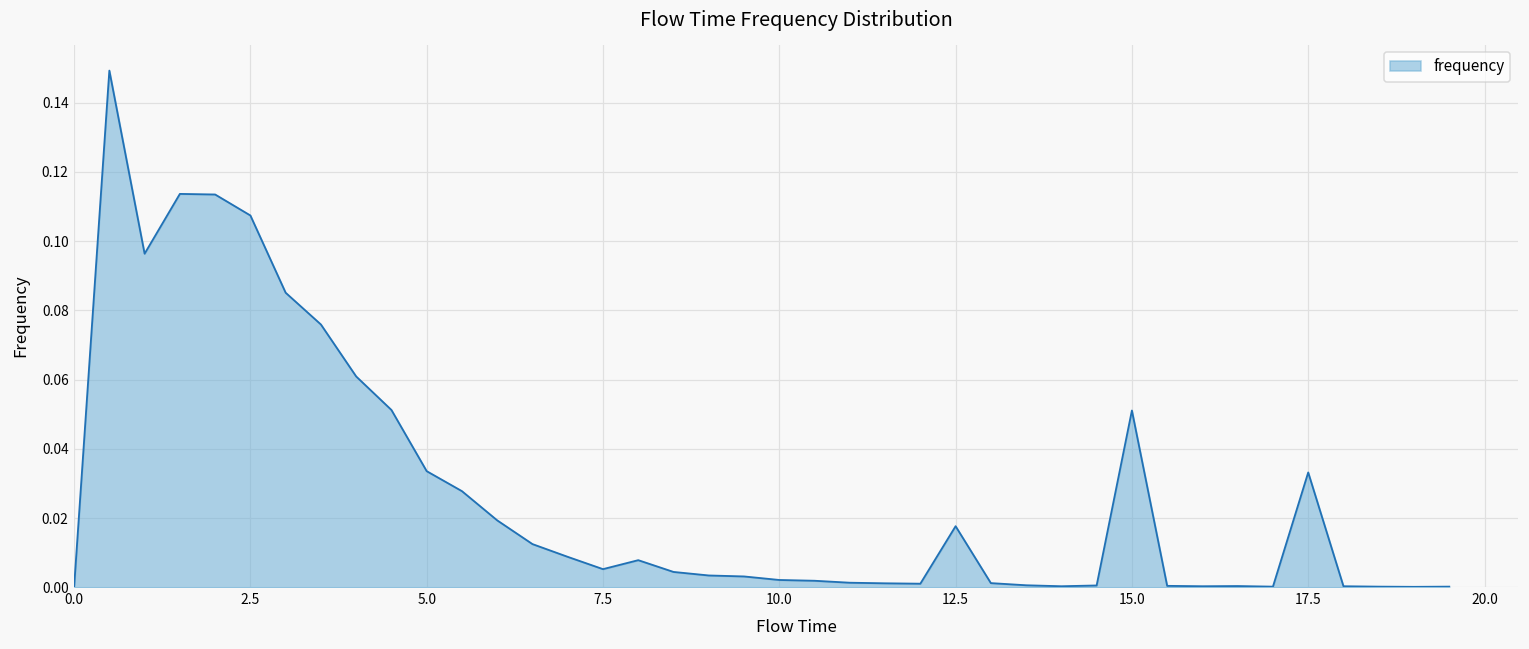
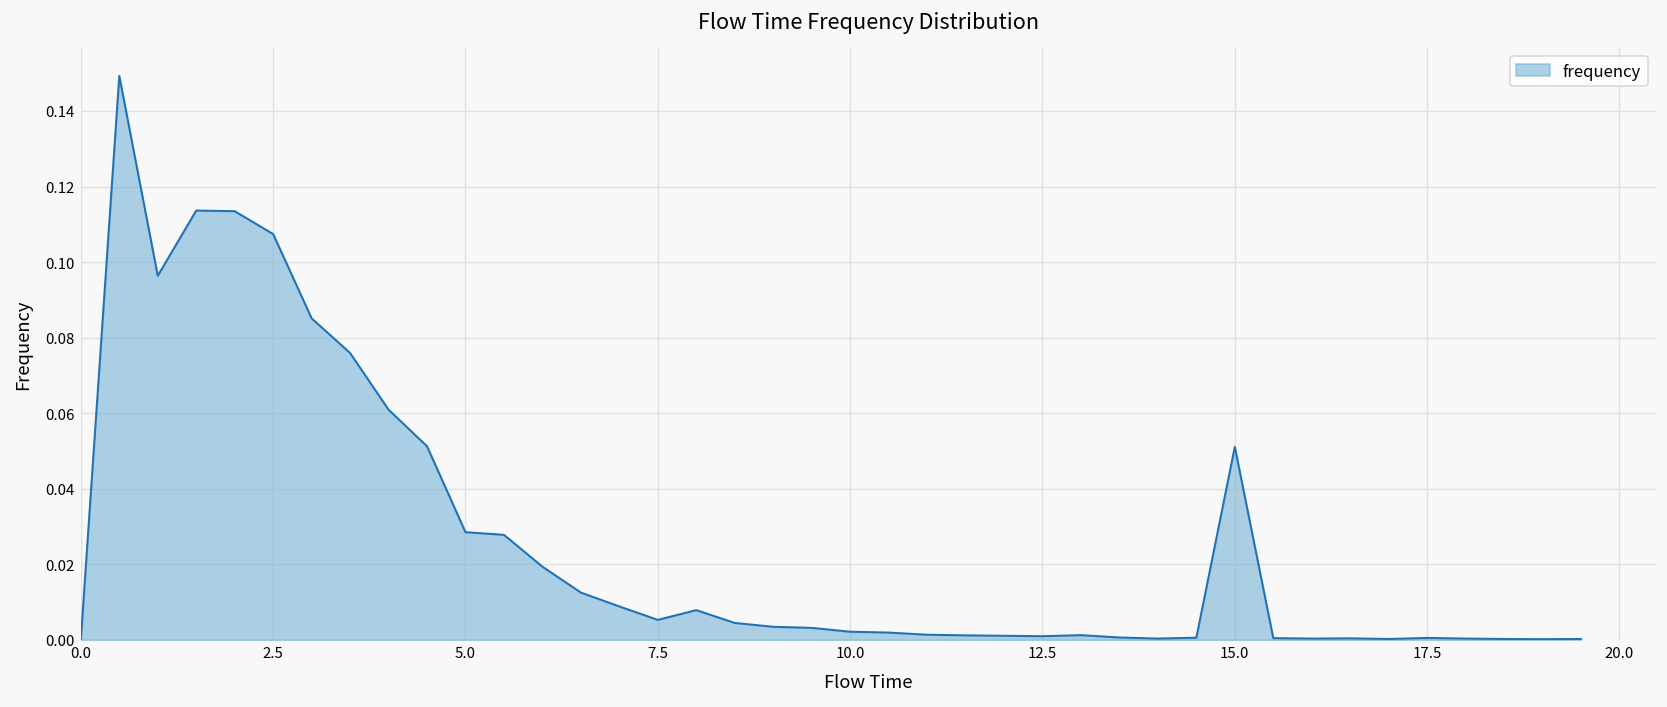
5.0: 0.034 -> 0.028
12.5: 0.018 -> 0.001
17.5: 0.033 -> 0.001
